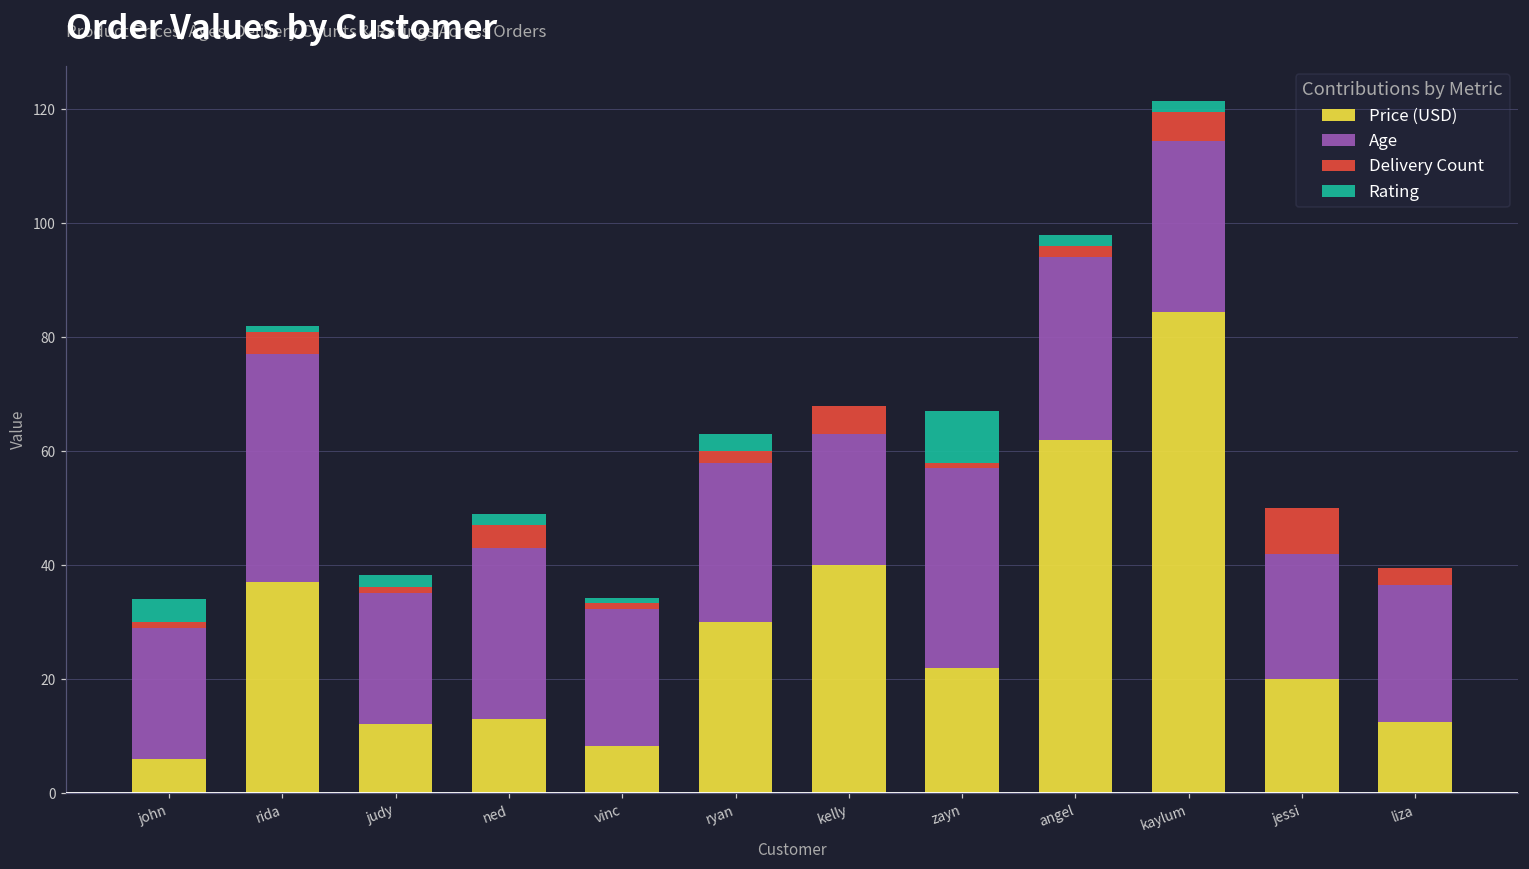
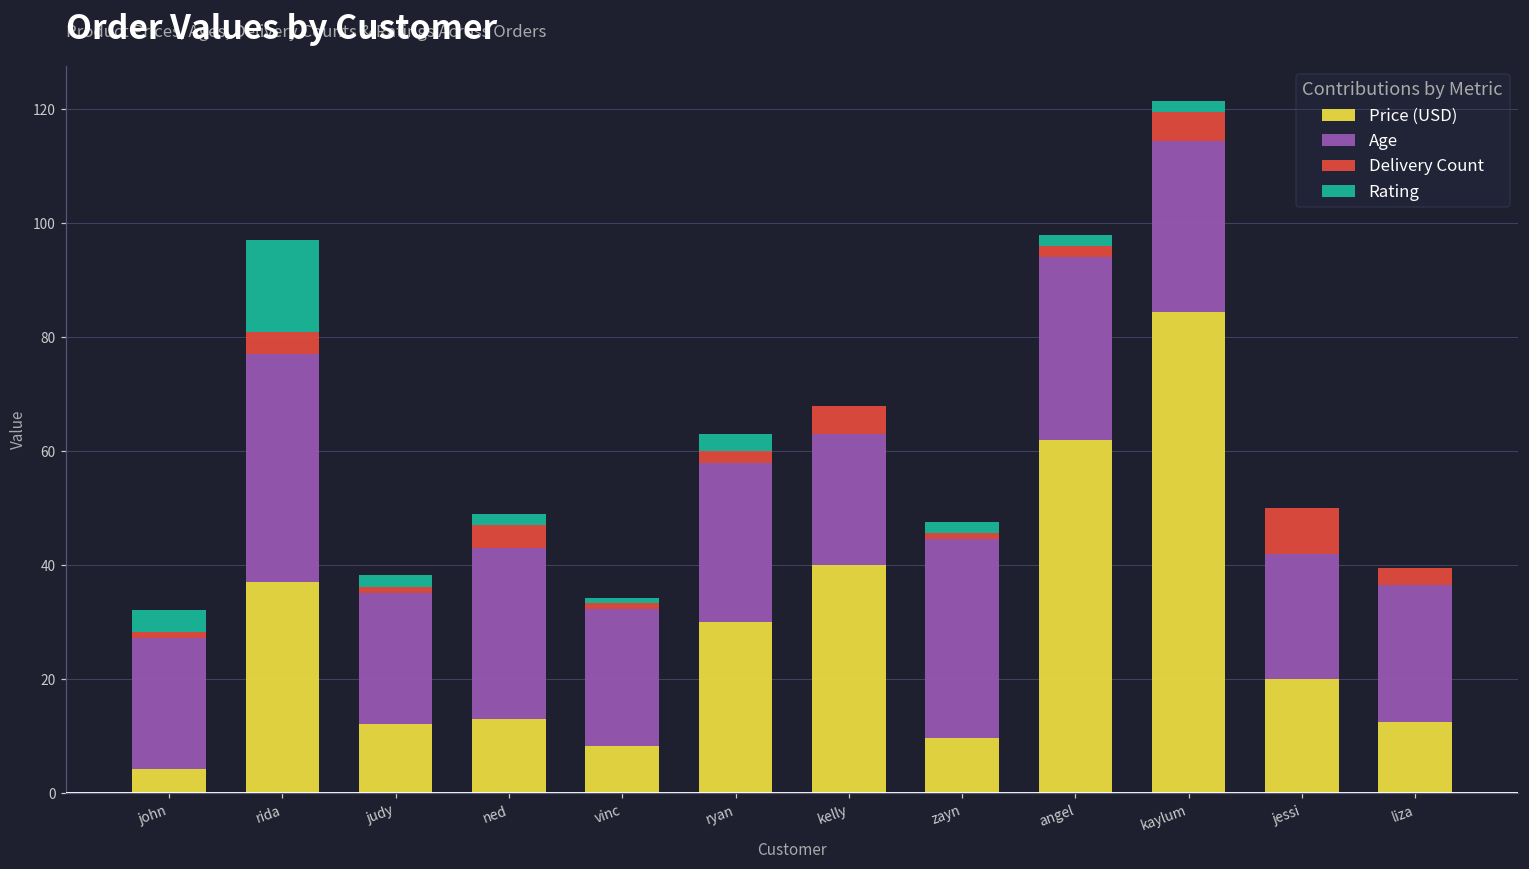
Price (USD), john: 6 -> 4
Rating, rida: 1 -> 16
Price (USD), zayn: 22 -> 10
Rating, zayn: 9 -> 2
